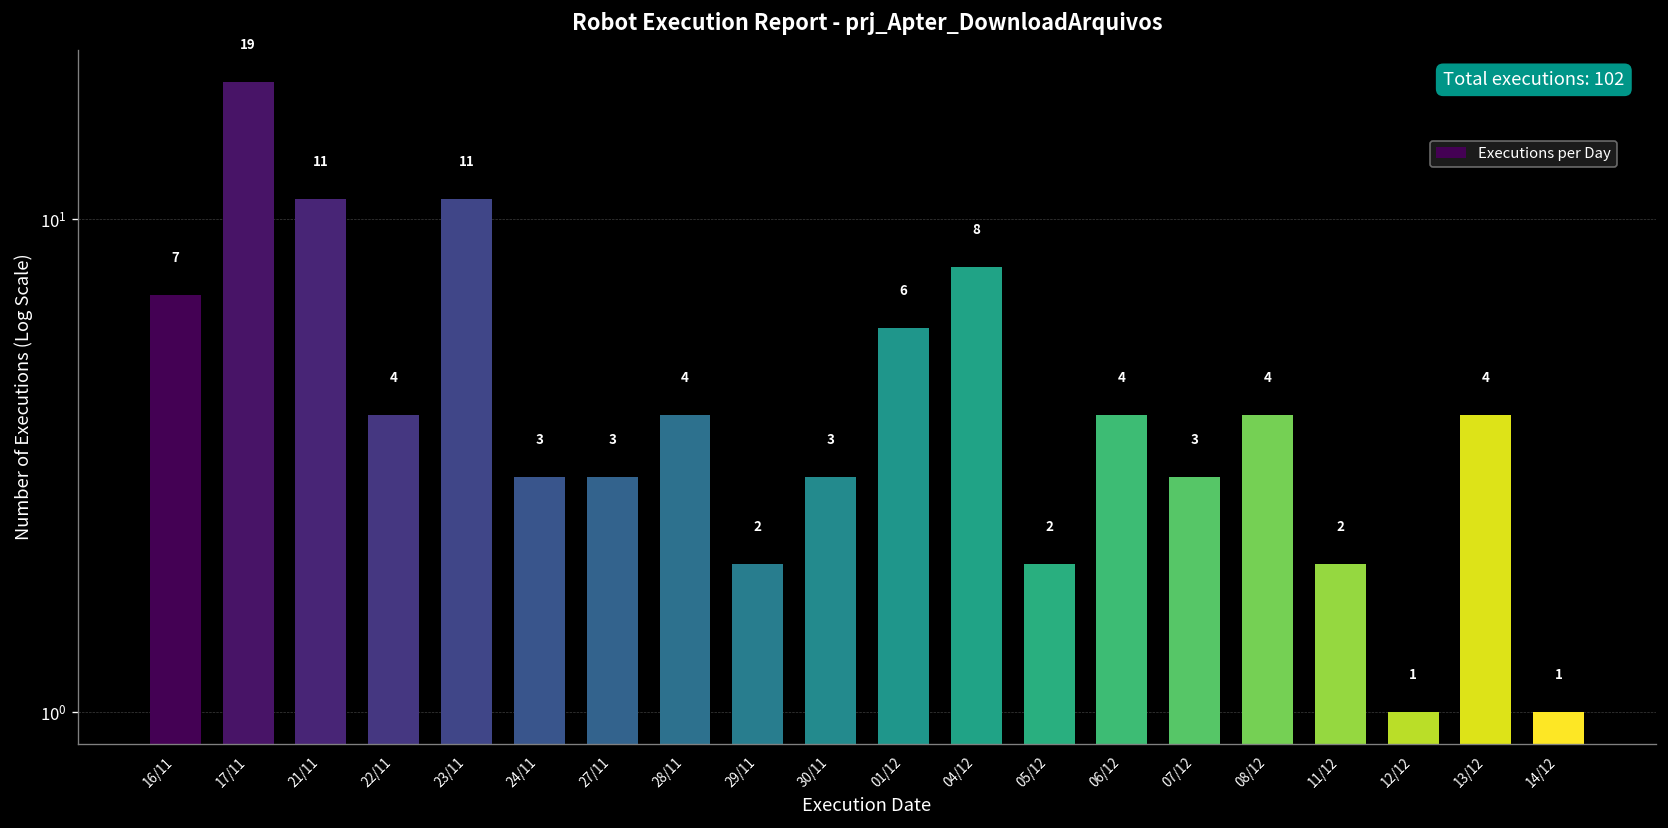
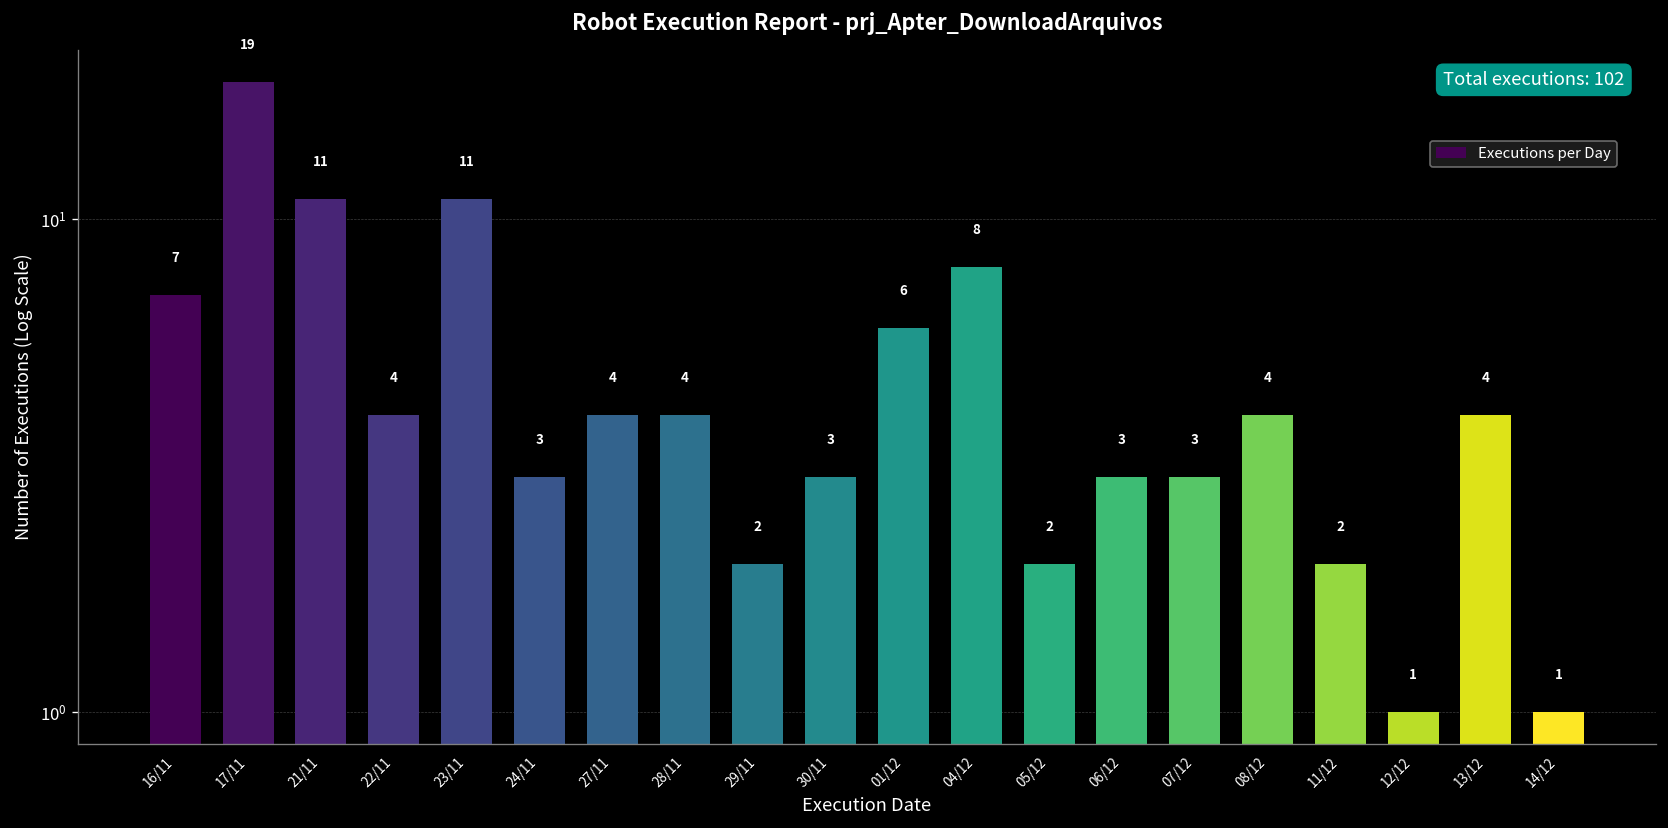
27/11: 3 -> 4
06/12: 4 -> 3
